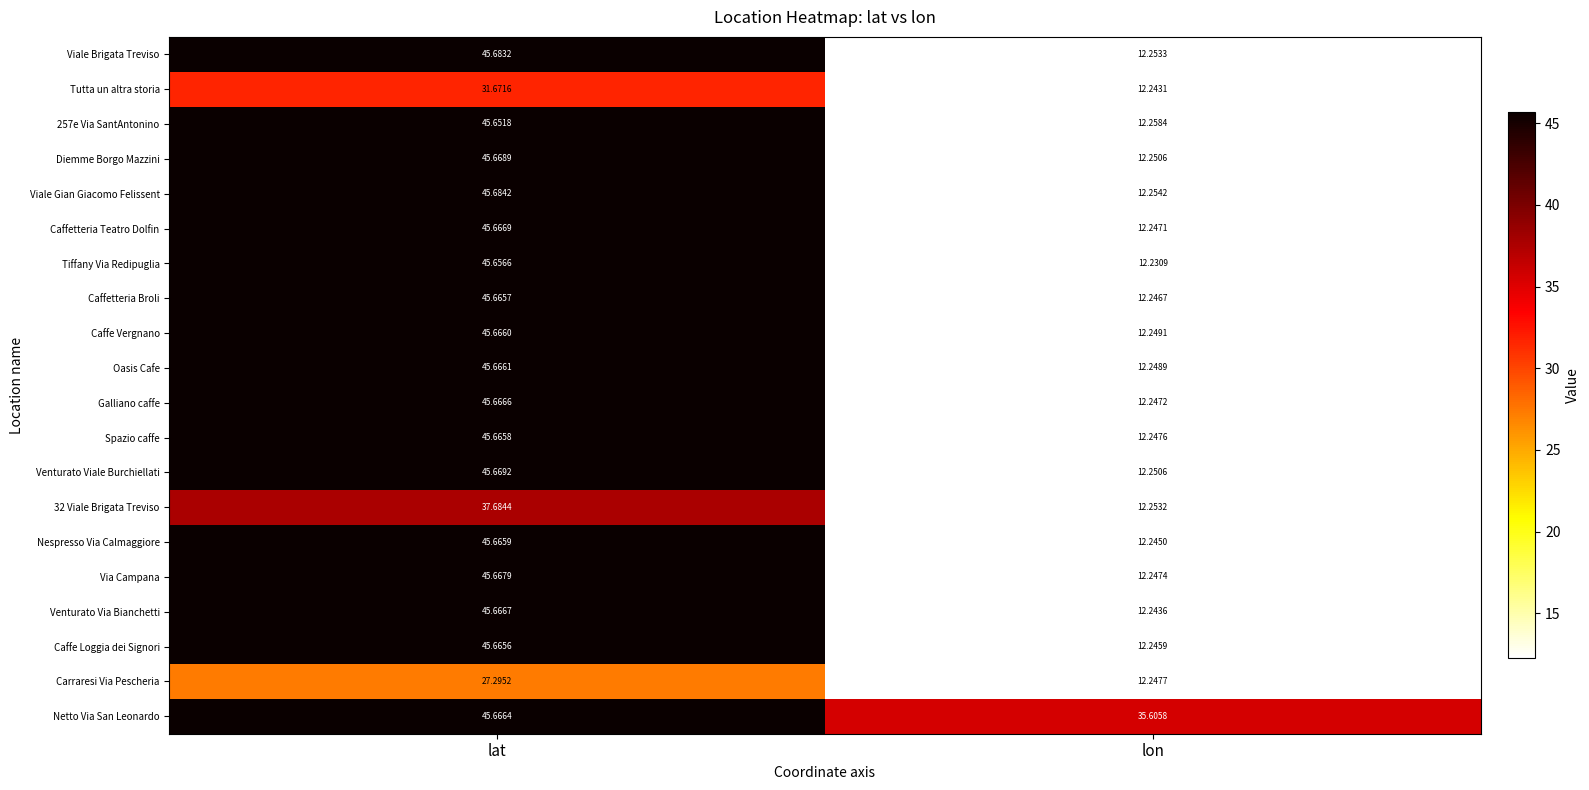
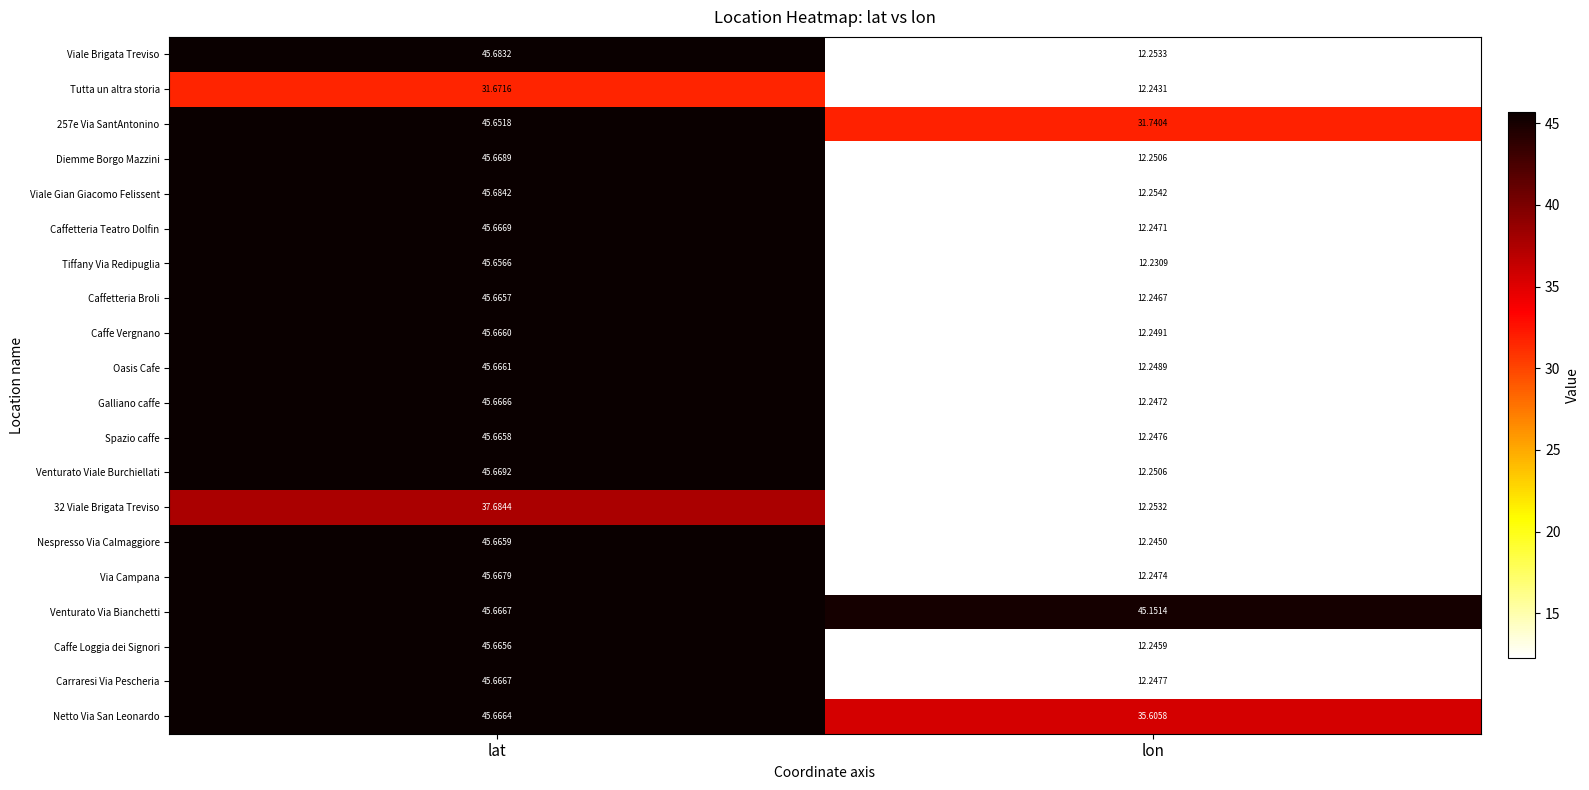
257e Via SantAntonino, lon: 12.2584 -> 31.7404
Venturato Via Bianchetti, lon: 12.2436 -> 45.1514
Carraresi Via Pescheria, lat: 27.2952 -> 45.6667
